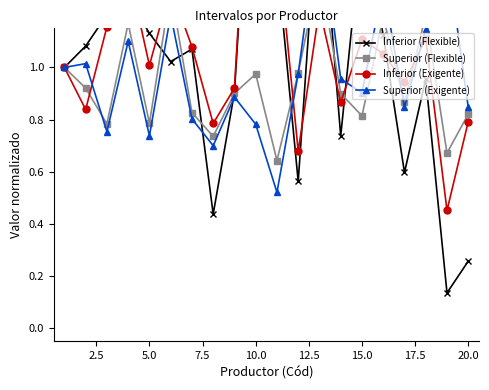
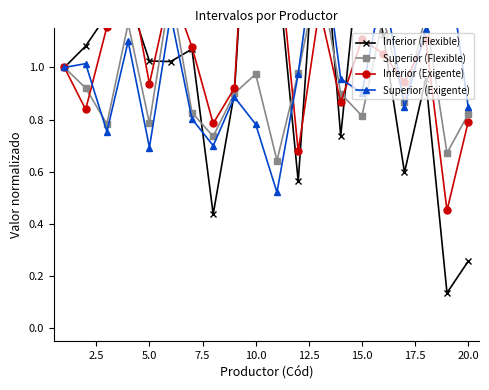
Inferior (Flexible), 5.0: 1.13 -> 1.02
Inferior (Exigente), 5.0: 1.01 -> 0.94
Superior (Exigente), 5.0: 0.74 -> 0.69
